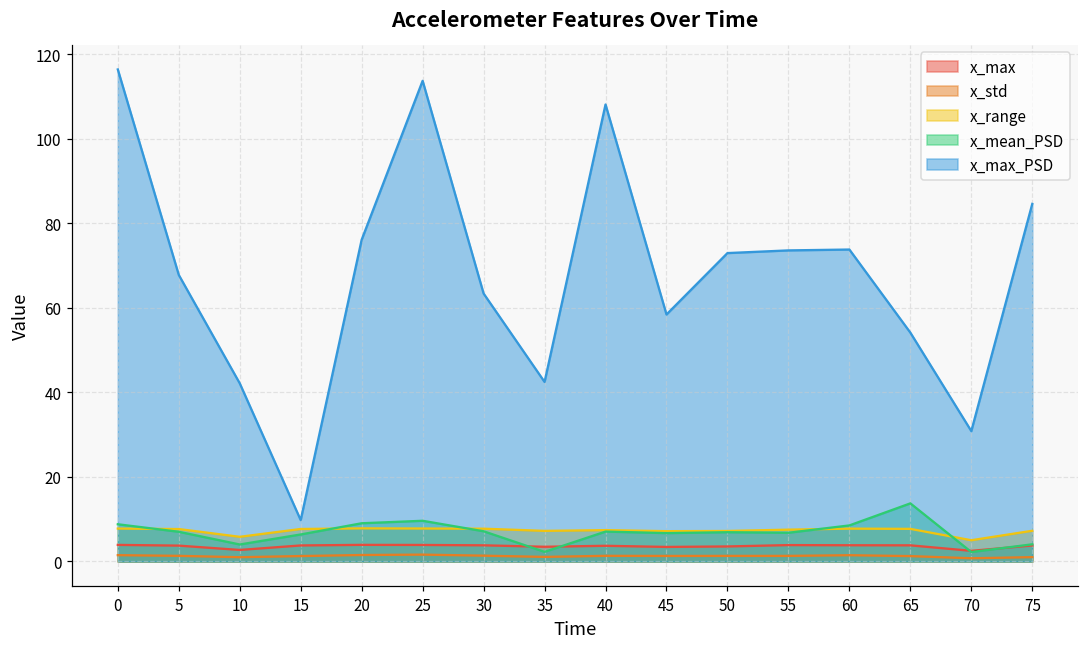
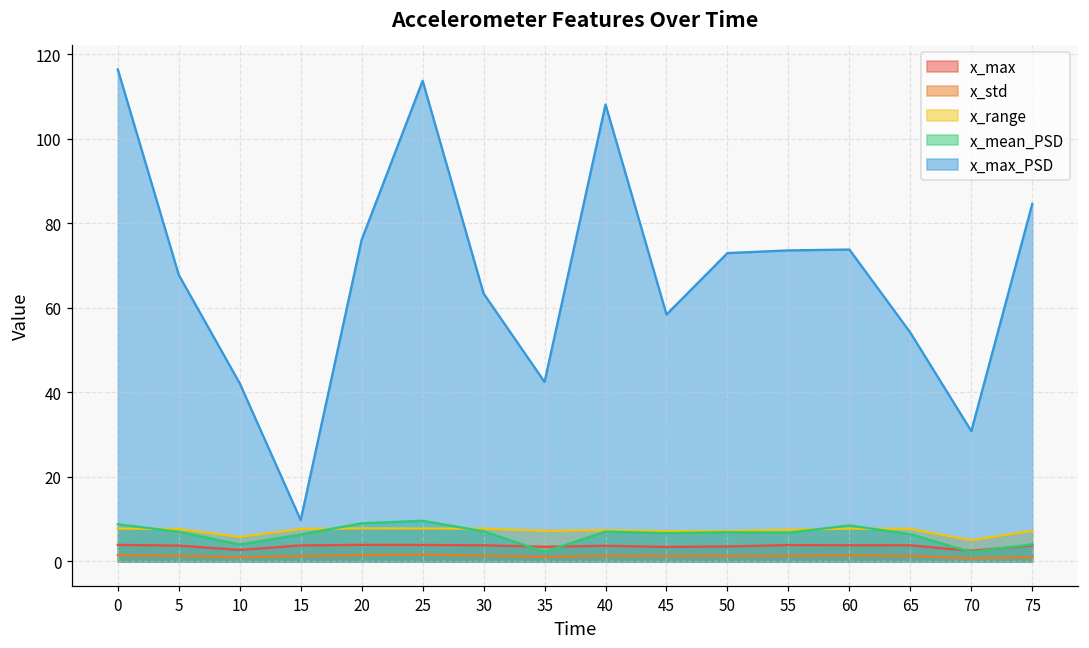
x_mean_PSD, 65: 14 -> 6
